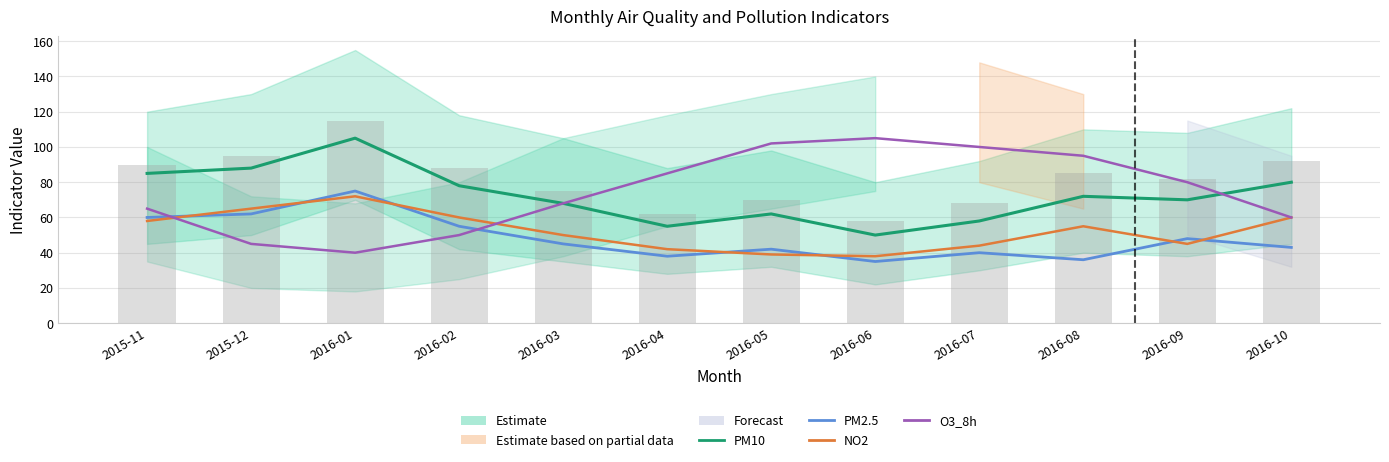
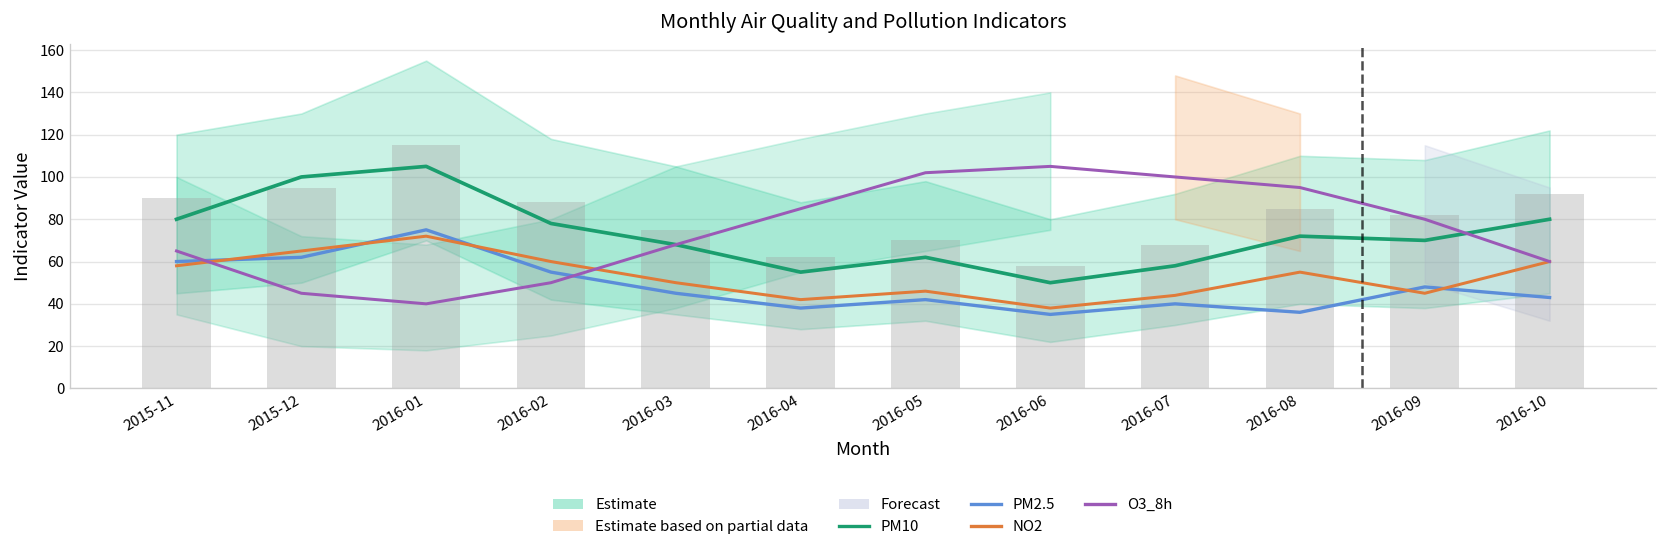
PM10, 2015-11: 85 -> 80
PM10, 2015-12: 88 -> 100
NO2, 2016-05: 39 -> 46
